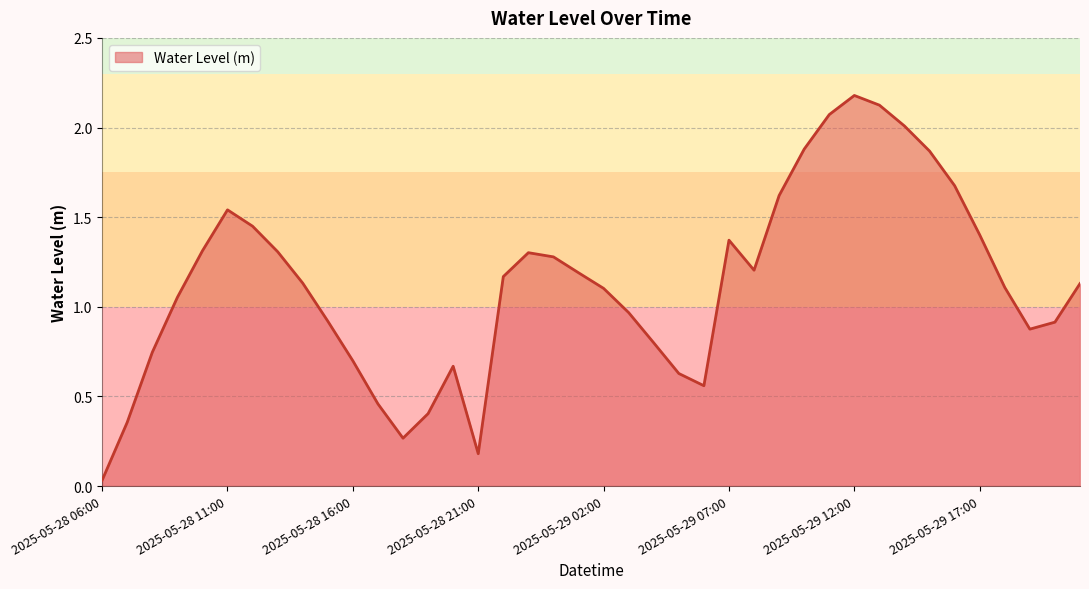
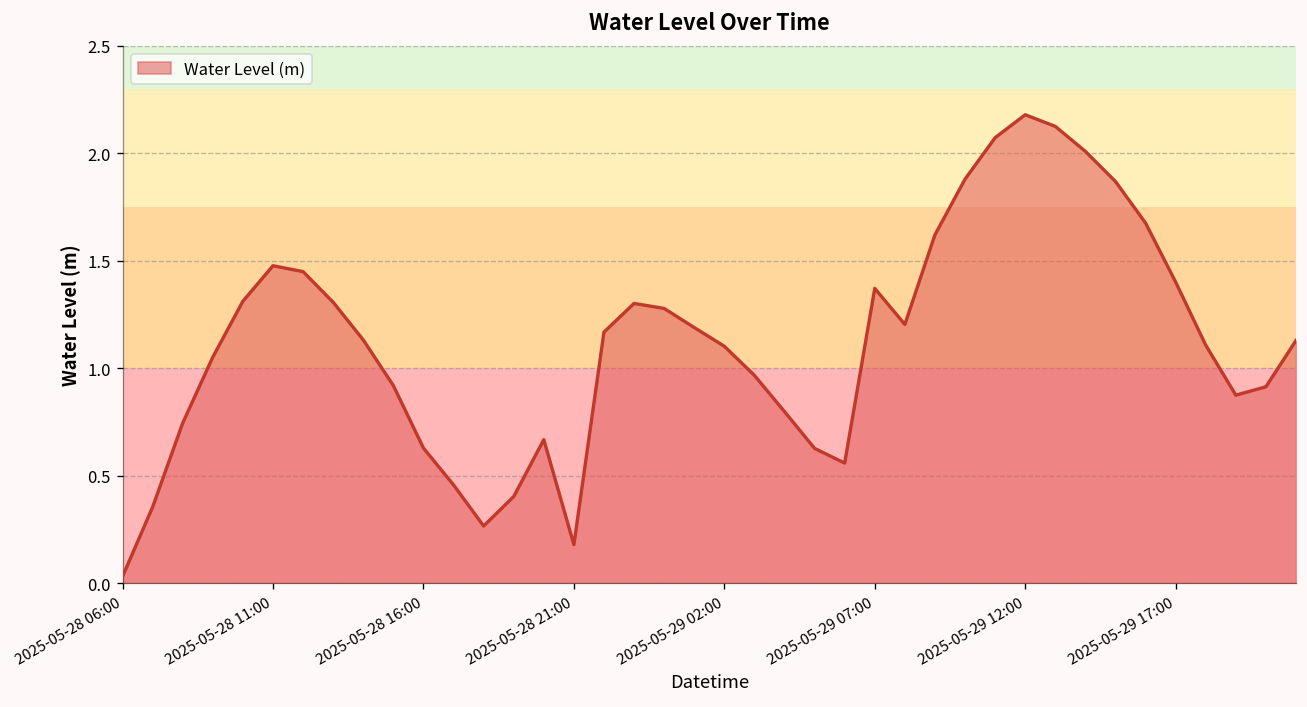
2025-05-28 11:00: 1.54 -> 1.48
2025-05-28 16:00: 0.70 -> 0.63
